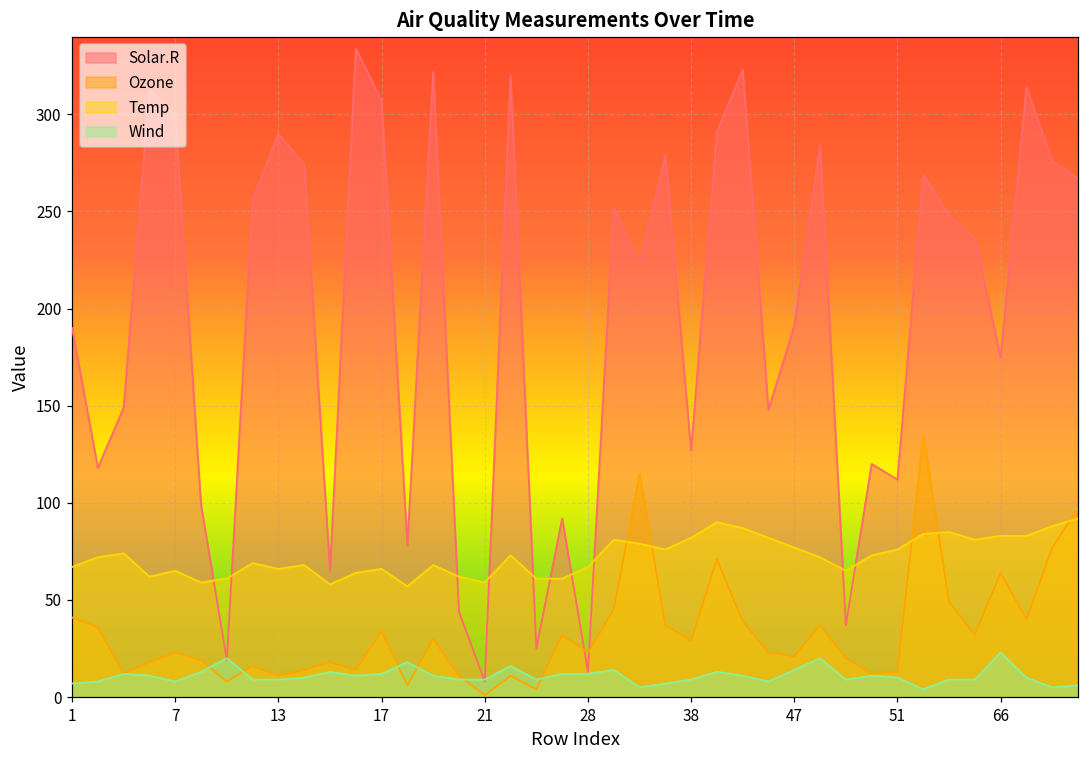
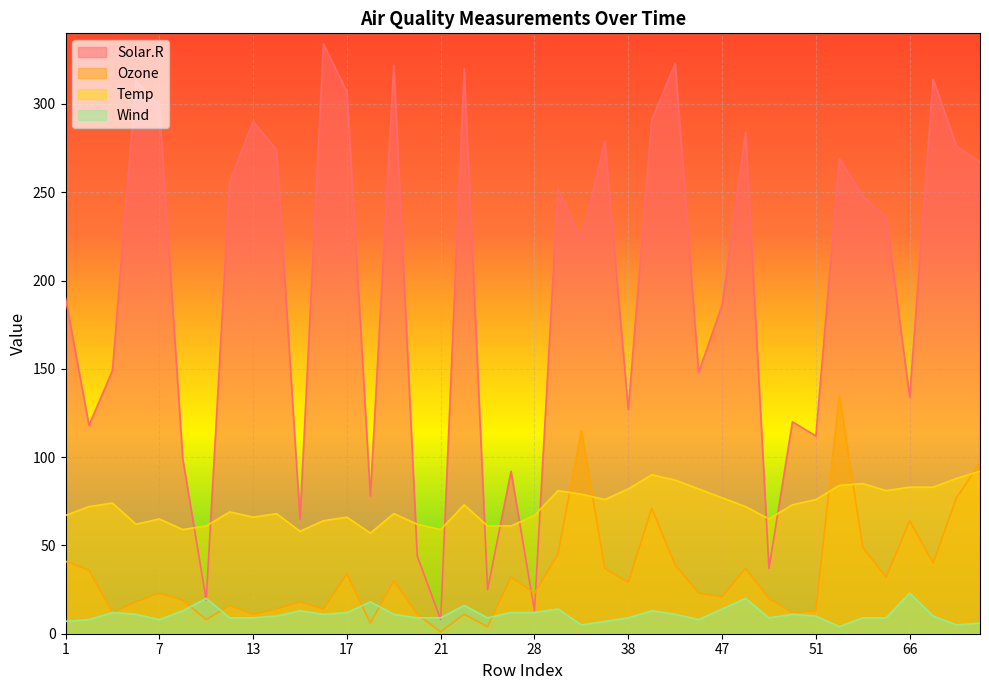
Solar.R, 47: 191 -> 186
Solar.R, 66: 175 -> 134
